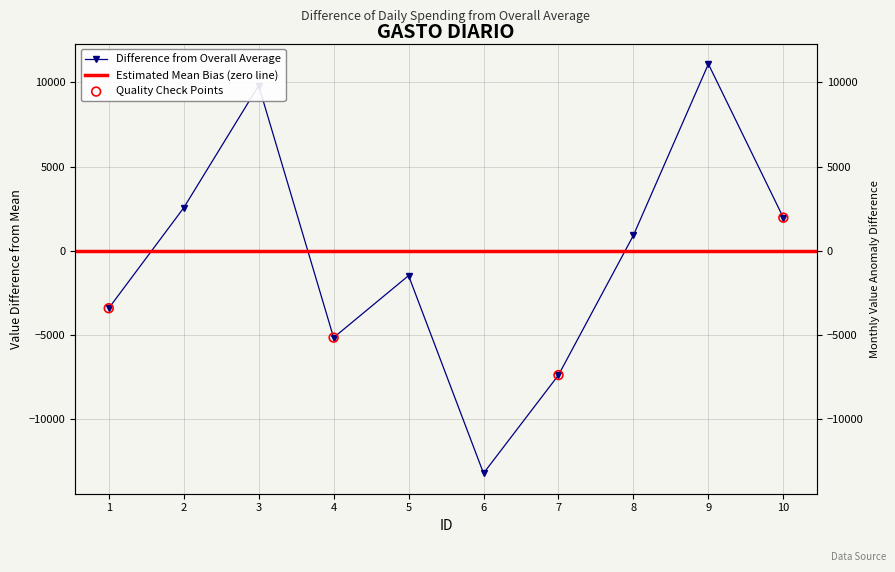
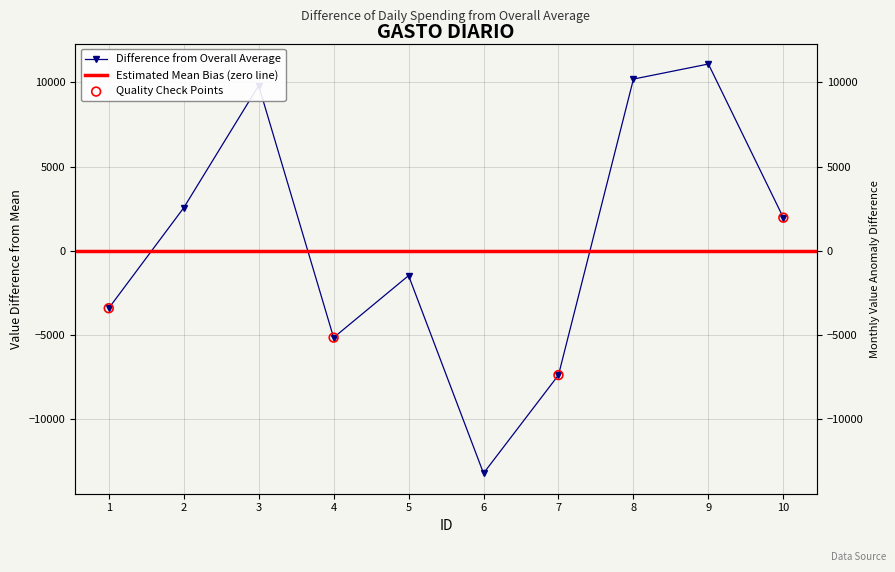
Difference from Overall Average, 8: 900 -> 10200
